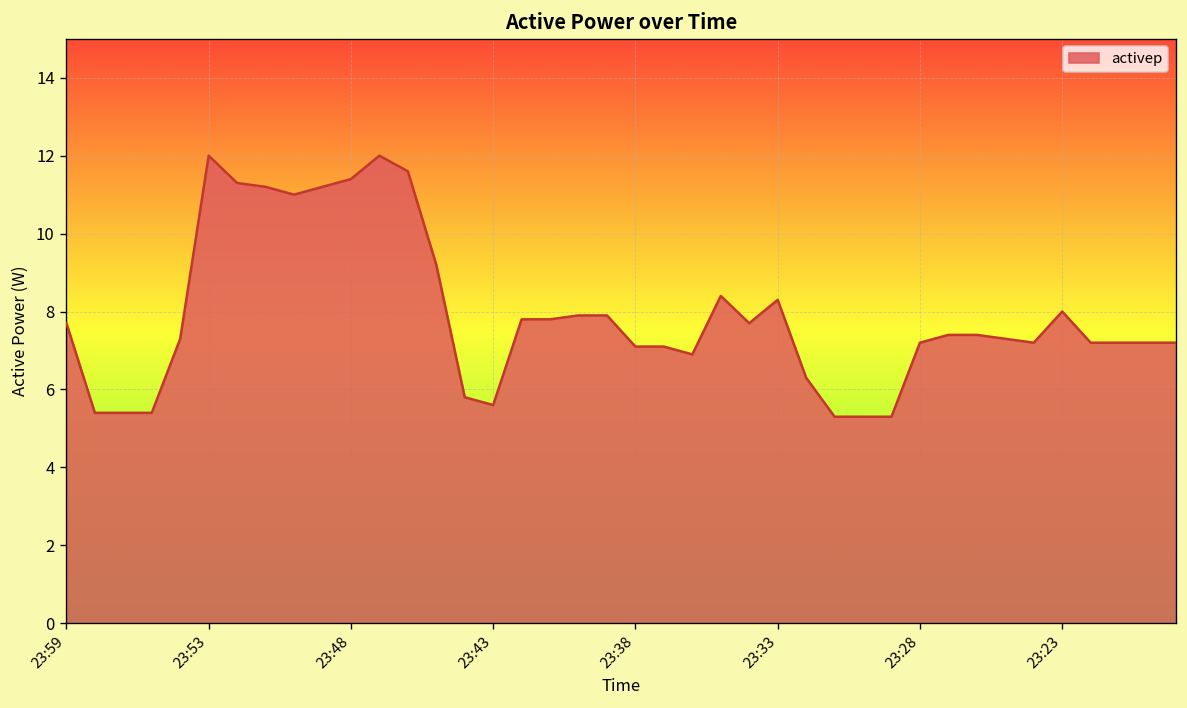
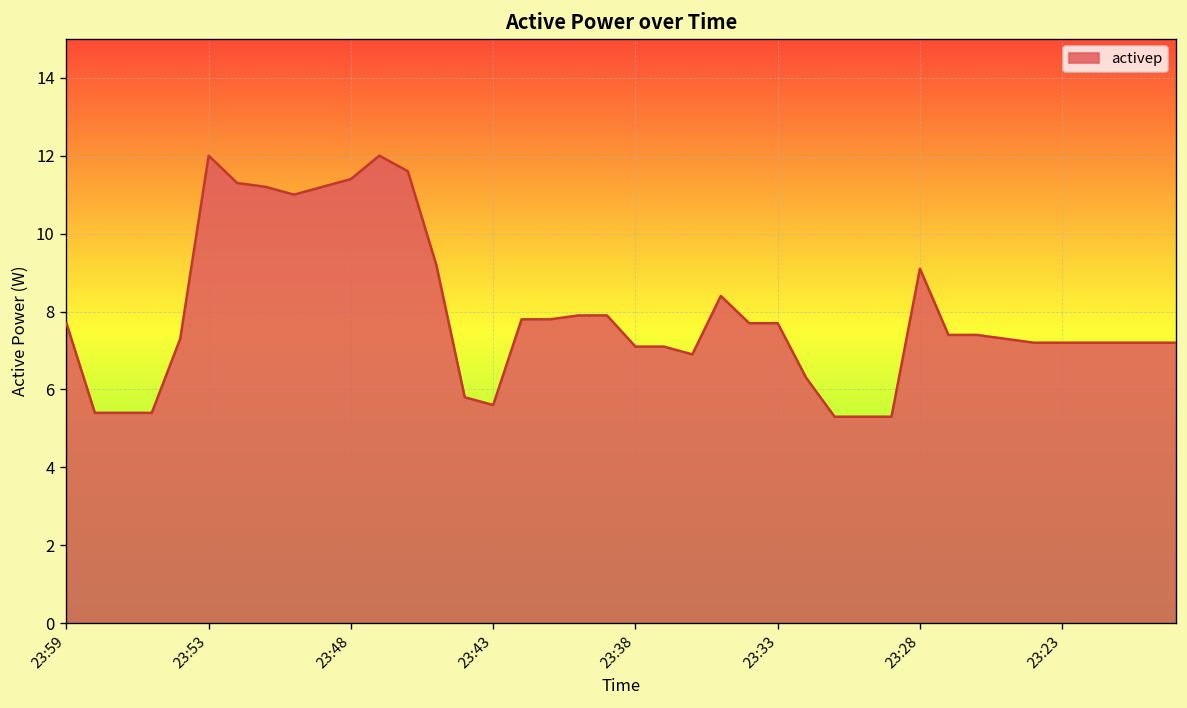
23:33: 8.3 -> 7.7
23:28: 7.2 -> 9.1
23:23: 8.0 -> 7.2
